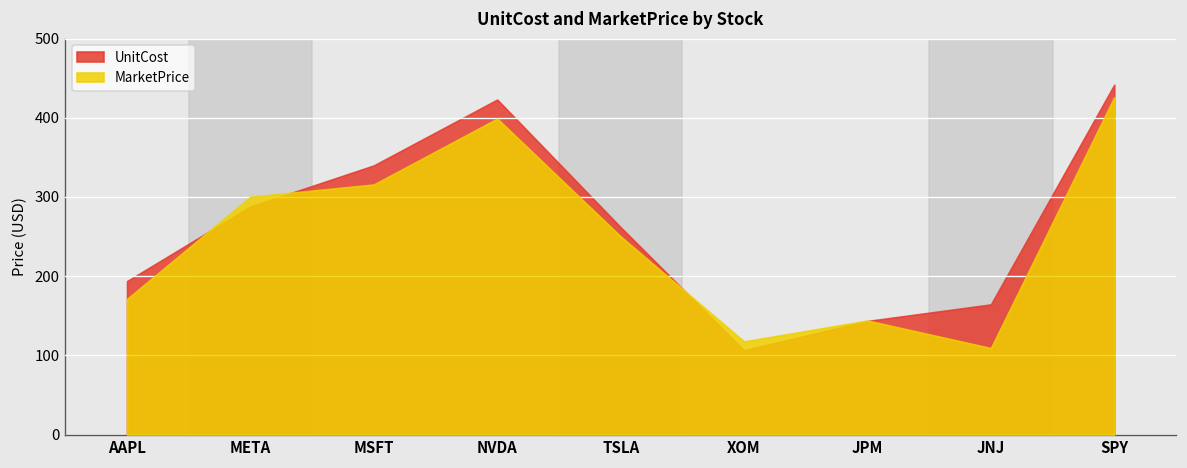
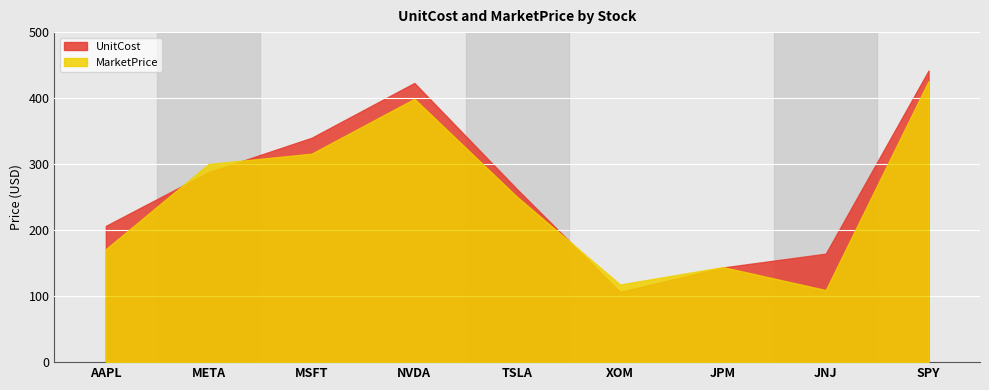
UnitCost, AAPL: 190 -> 210
